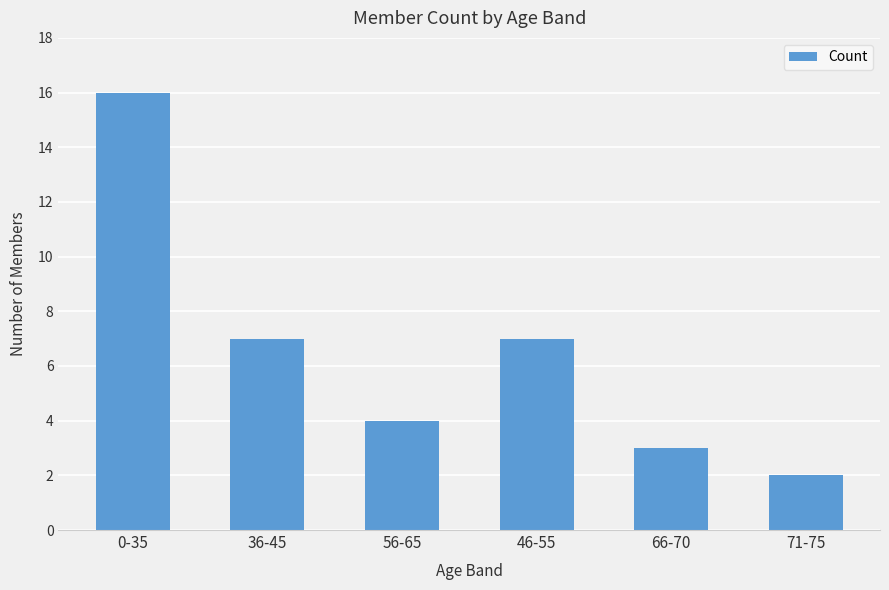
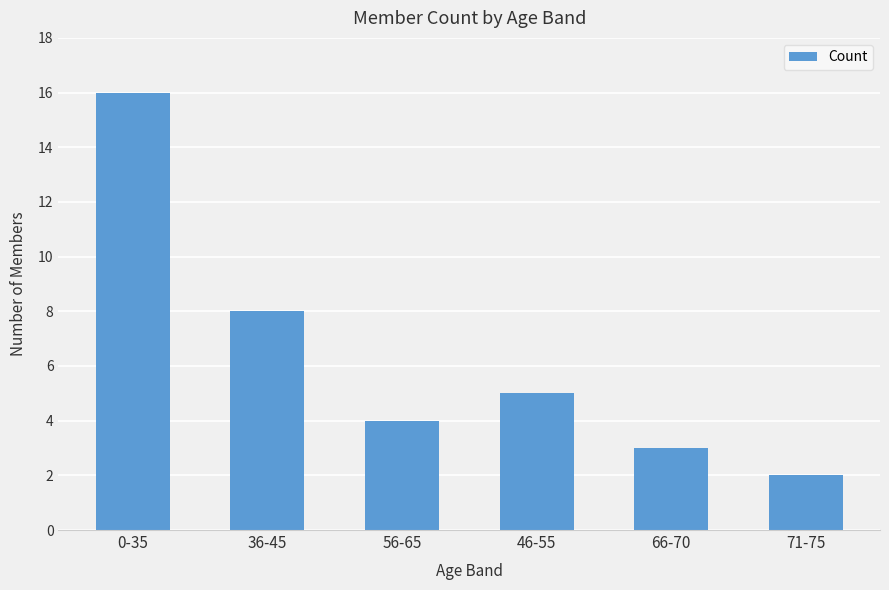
36-45: 7 -> 8
46-55: 7 -> 5
